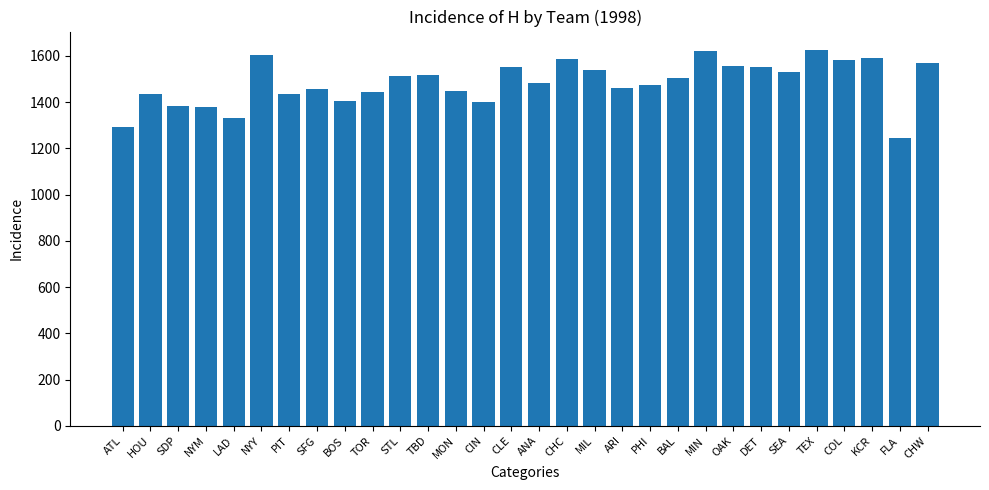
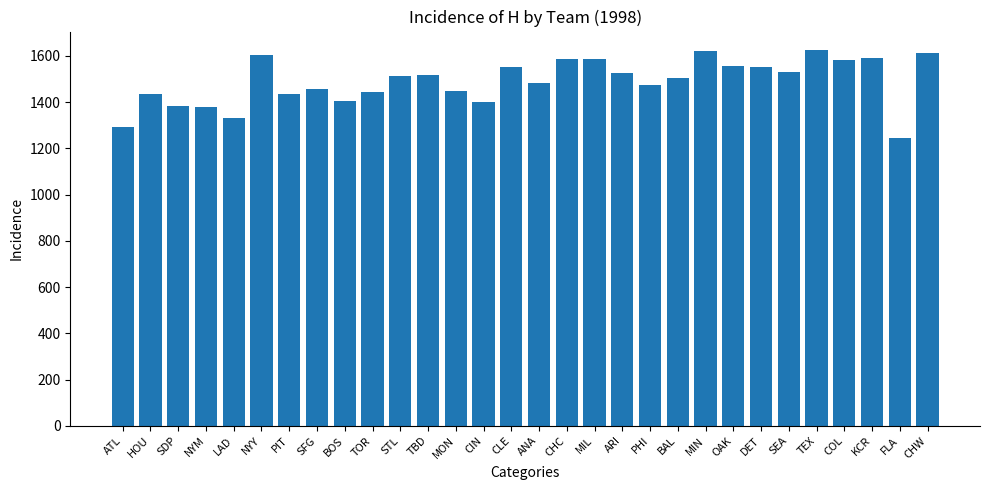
MIL: 1540 -> 1590
ARI: 1460 -> 1530
CHW: 1570 -> 1610
